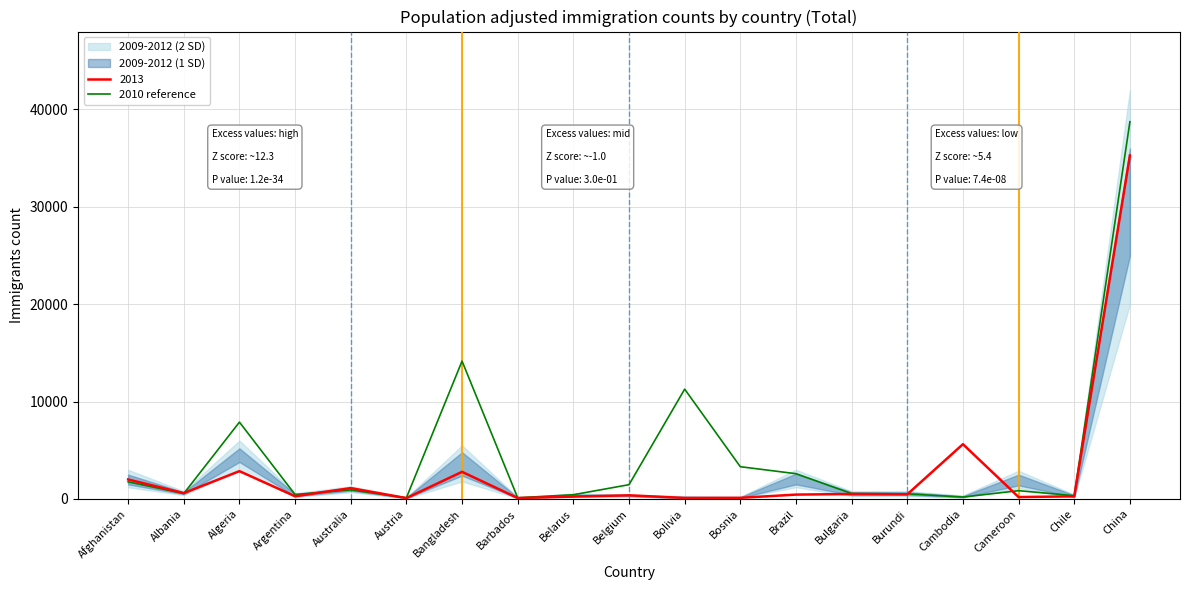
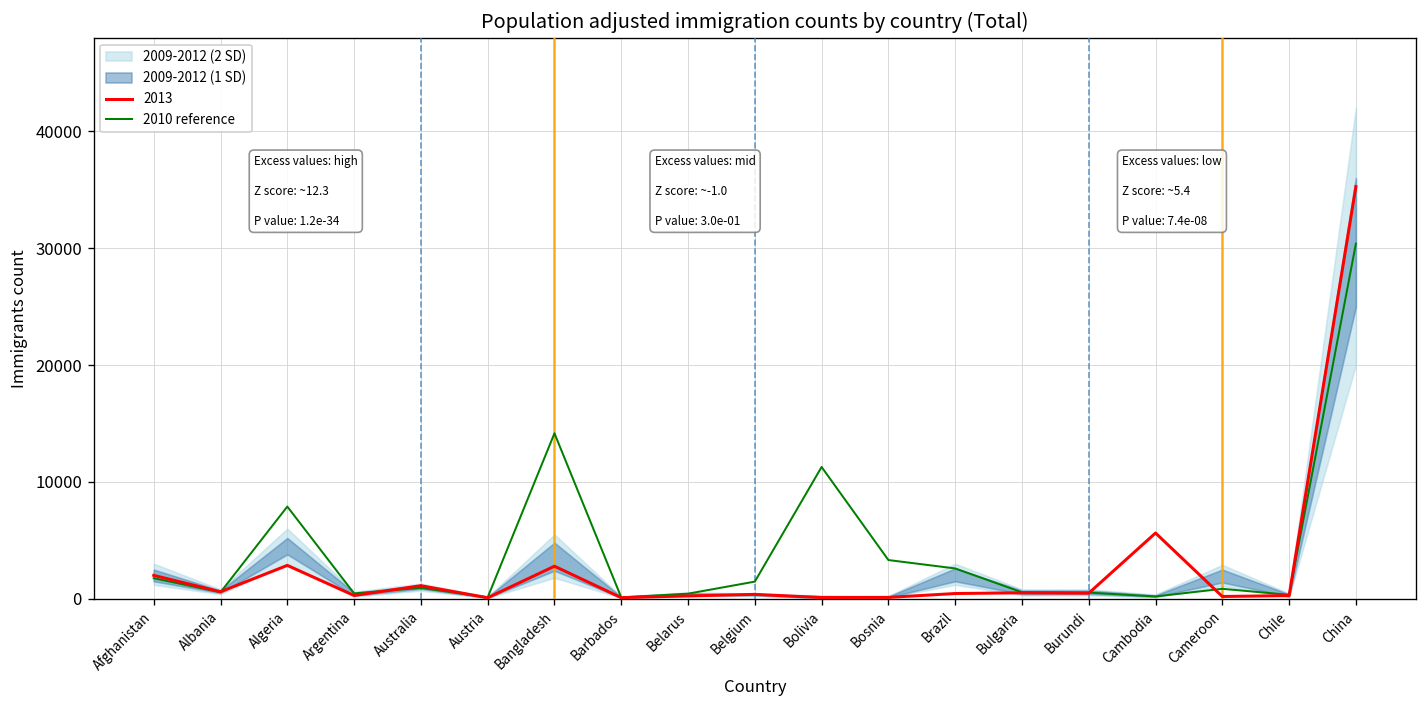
2010 reference, China: 39000 -> 30000
